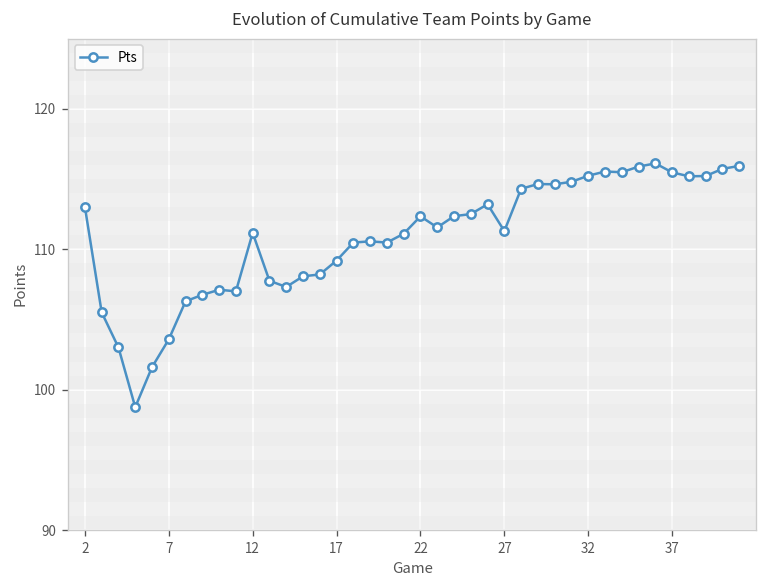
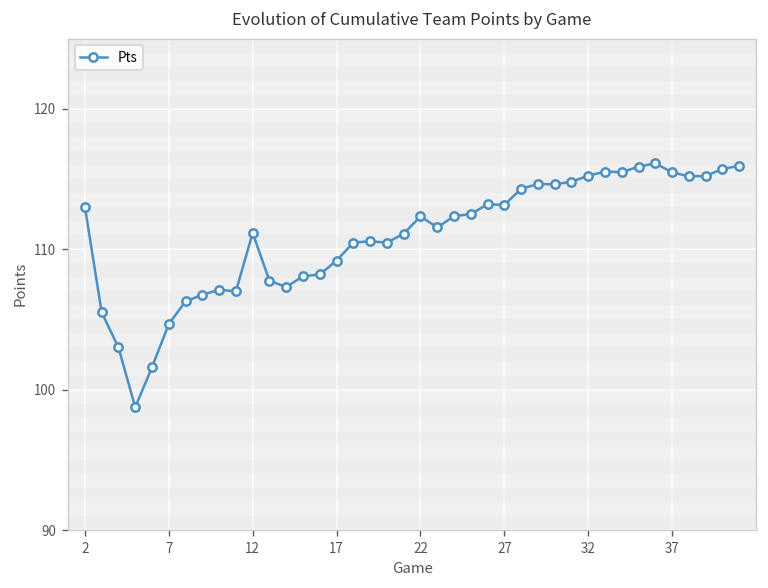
7: 103.6 -> 104.7
27: 111.3 -> 113.2
